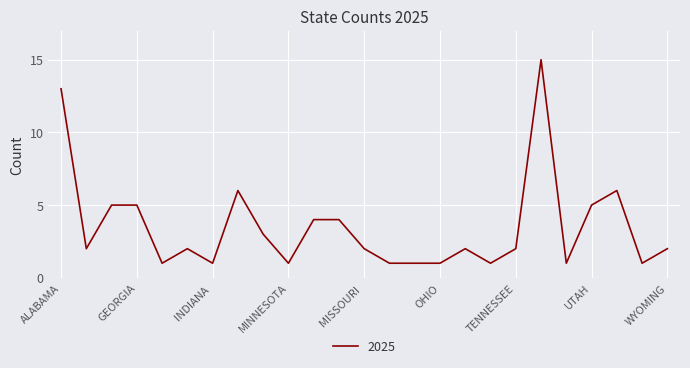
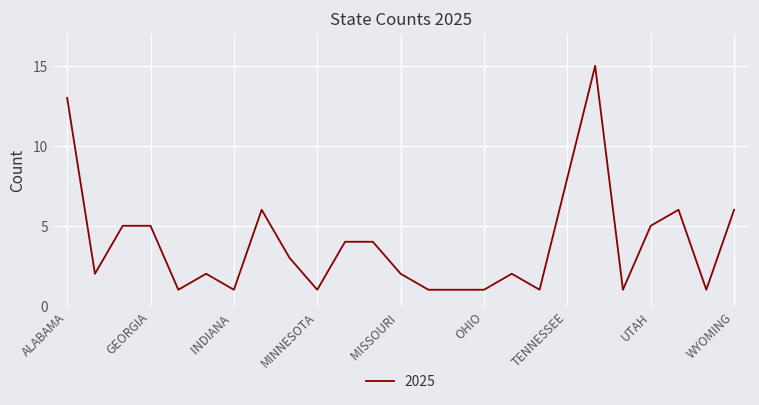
TENNESSEE: 2 -> 8
WYOMING: 2 -> 6
